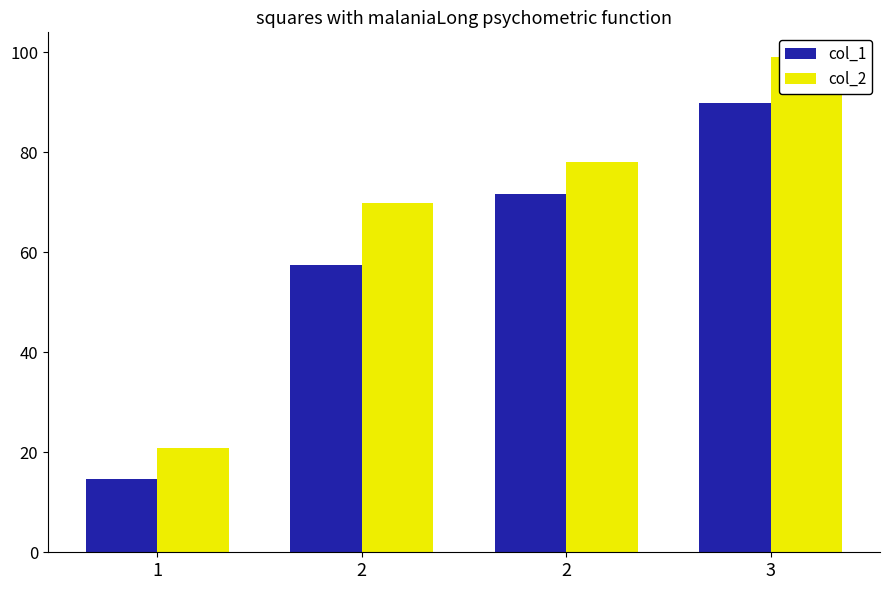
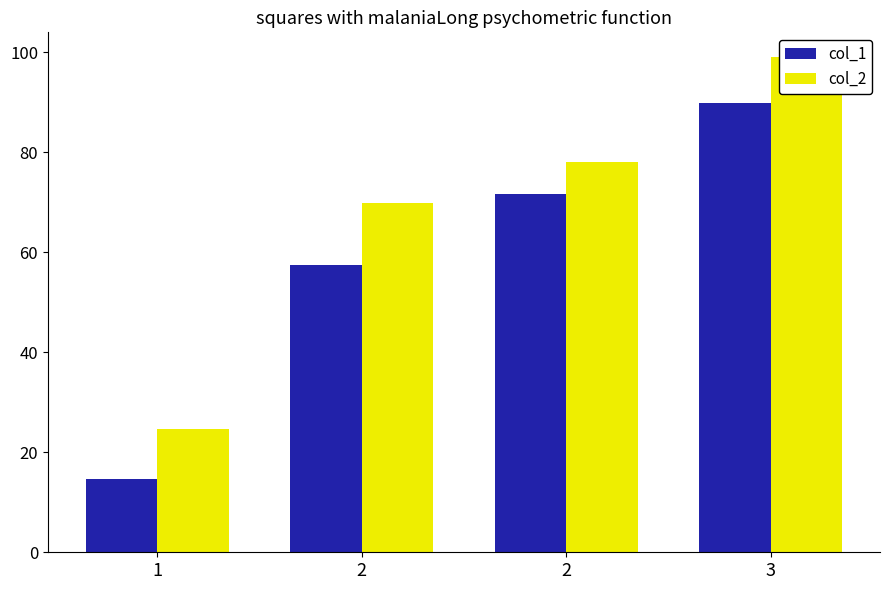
col_2, 1: 21 -> 25
